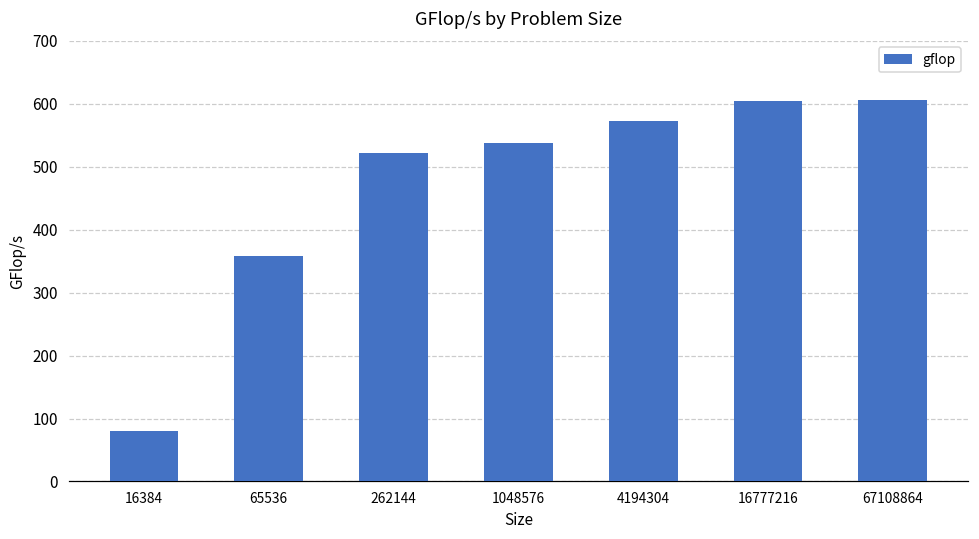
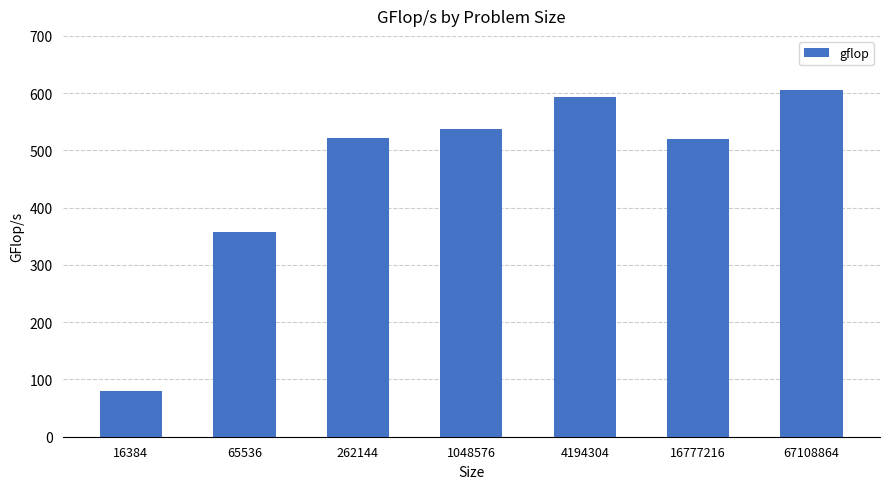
4194304: 570 -> 590
16777216: 600 -> 520
